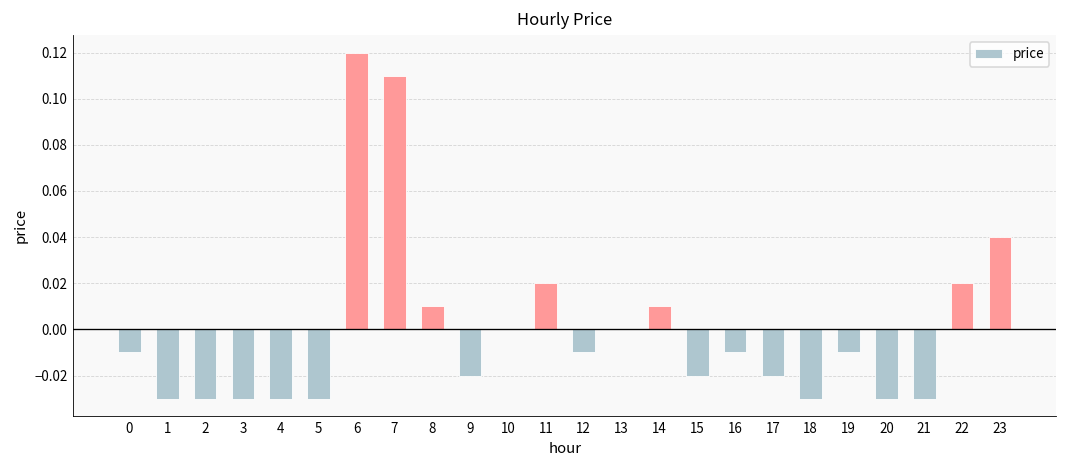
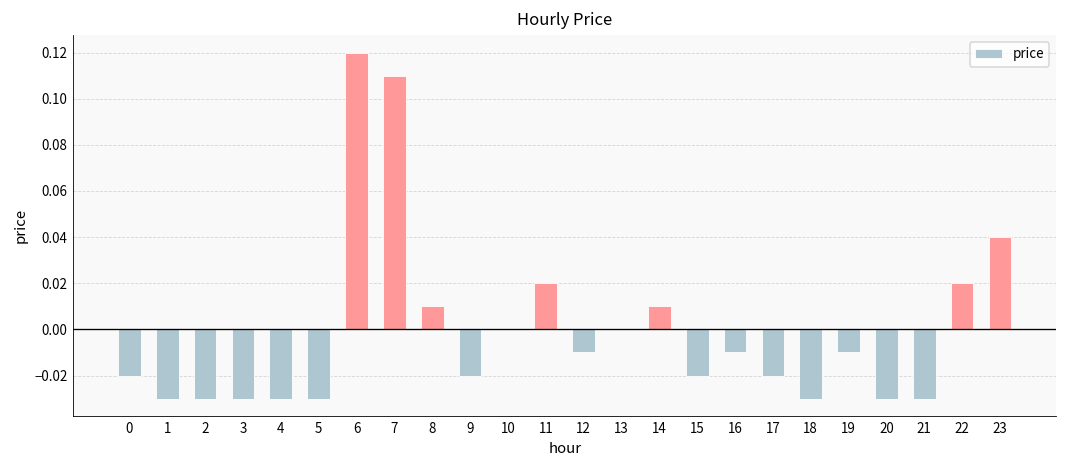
0: -0.01 -> -0.02
